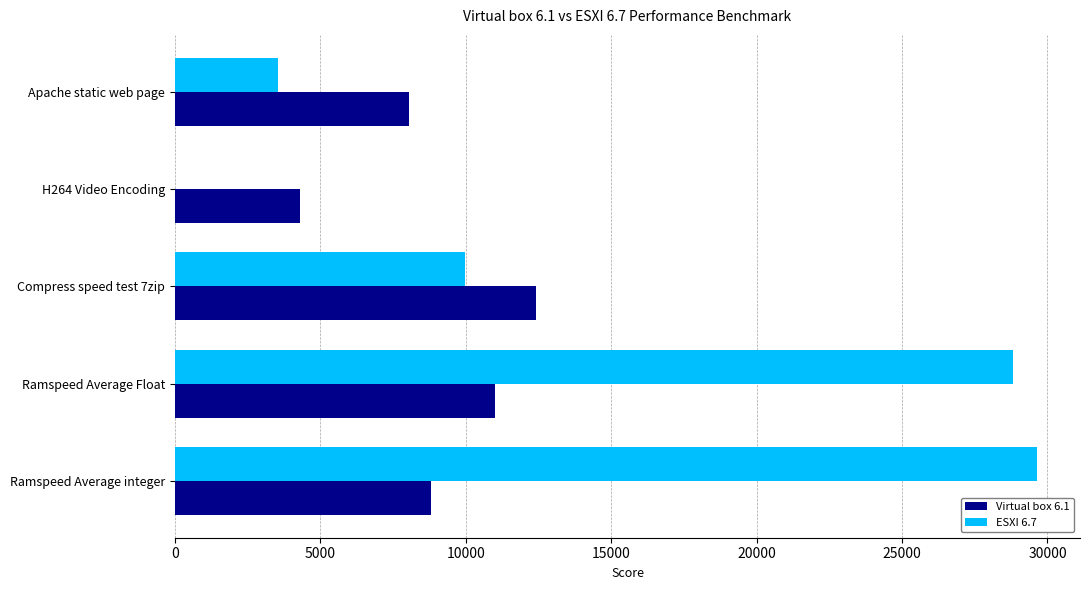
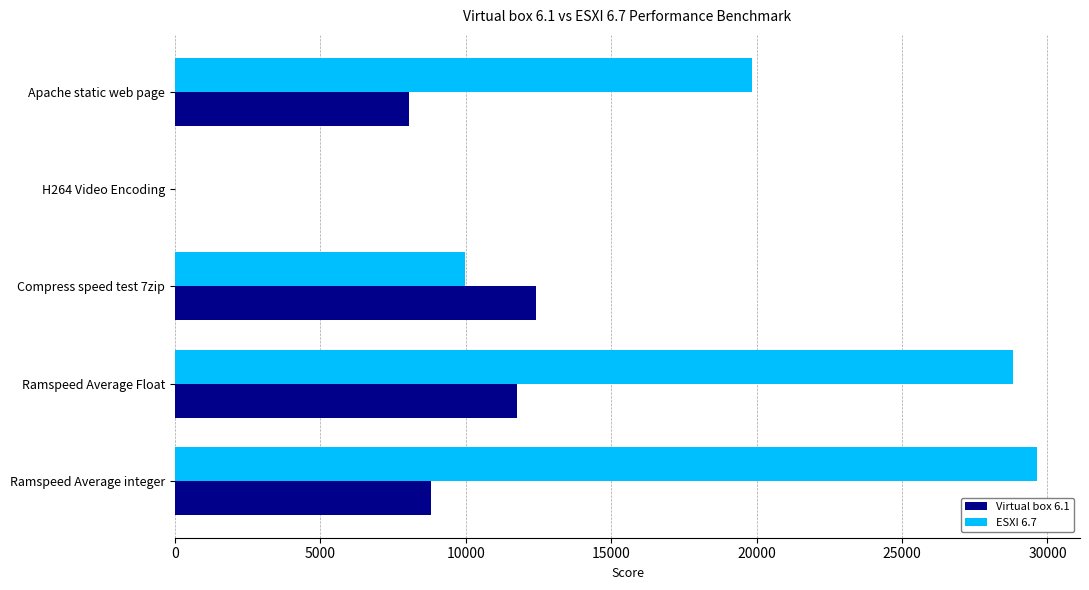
ESXI 6.7, Apache static web page: 3600 -> 19800
Virtual box 6.1, H264 Video Encoding: 4300 -> 0
Virtual box 6.1, Ramspeed Average Float: 11000 -> 11800
